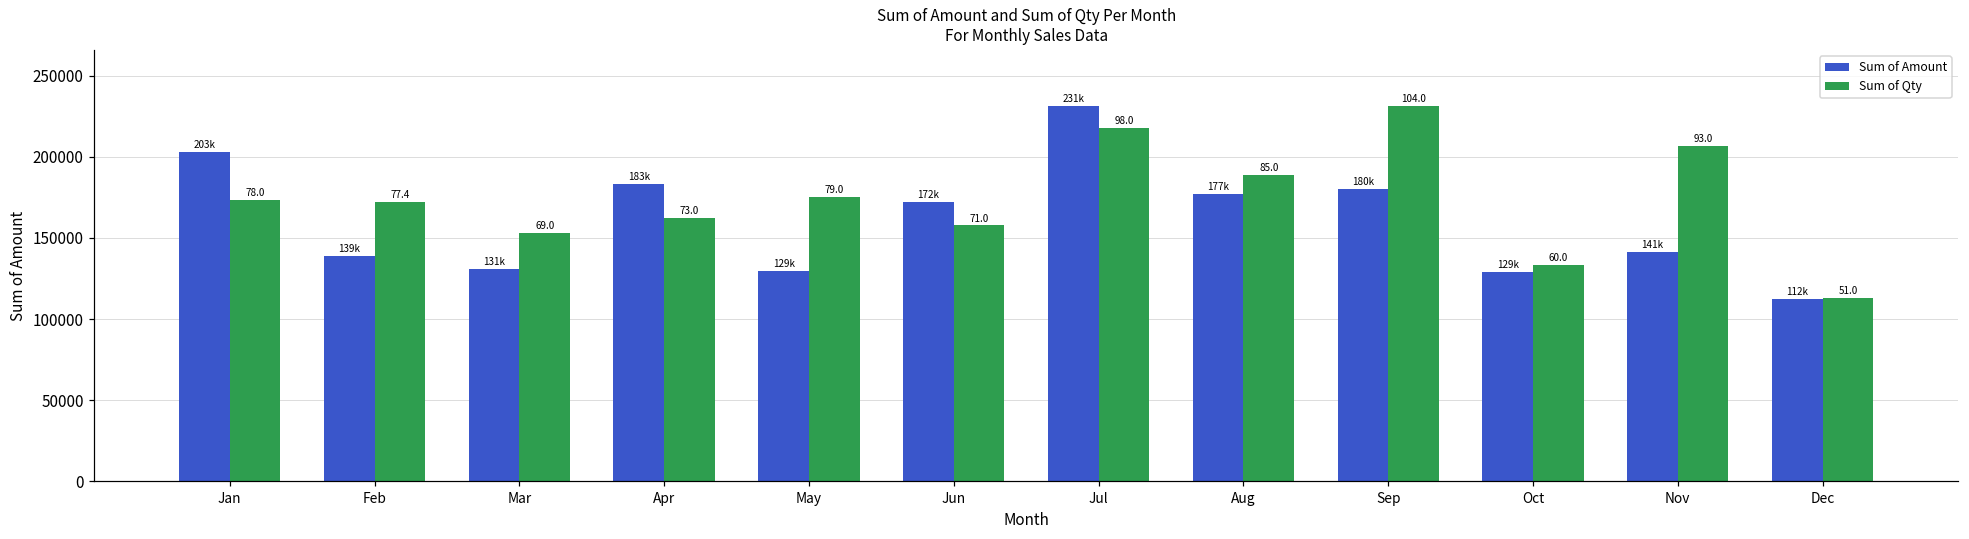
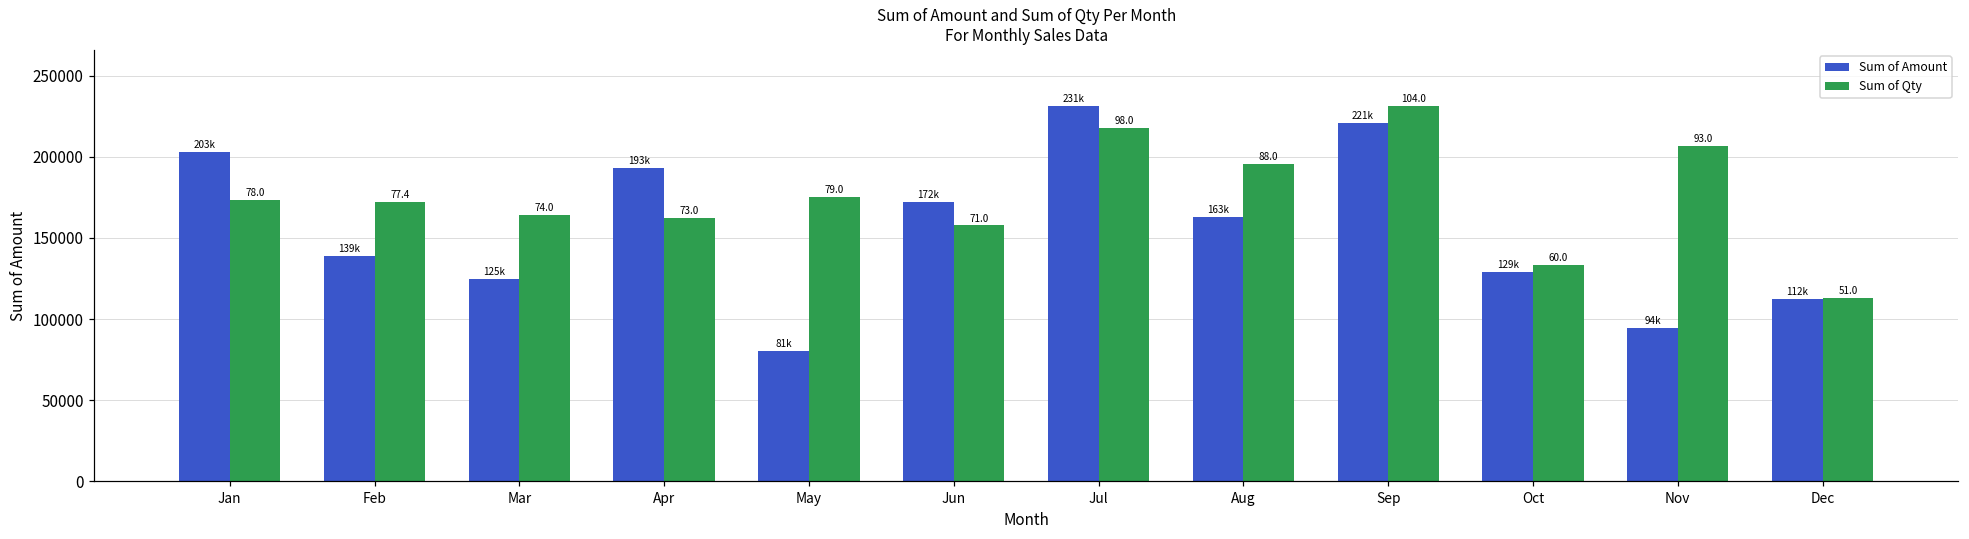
Sum of Amount, Mar: 131k -> 125k
Sum of Qty, Mar: 69.0 -> 74.0
Sum of Amount, Apr: 183k -> 193k
Sum of Amount, May: 129k -> 81k
Sum of Amount, Aug: 177k -> 163k
Sum of Qty, Aug: 85.0 -> 88.0
Sum of Amount, Sep: 180k -> 221k
Sum of Amount, Nov: 141k -> 94k
